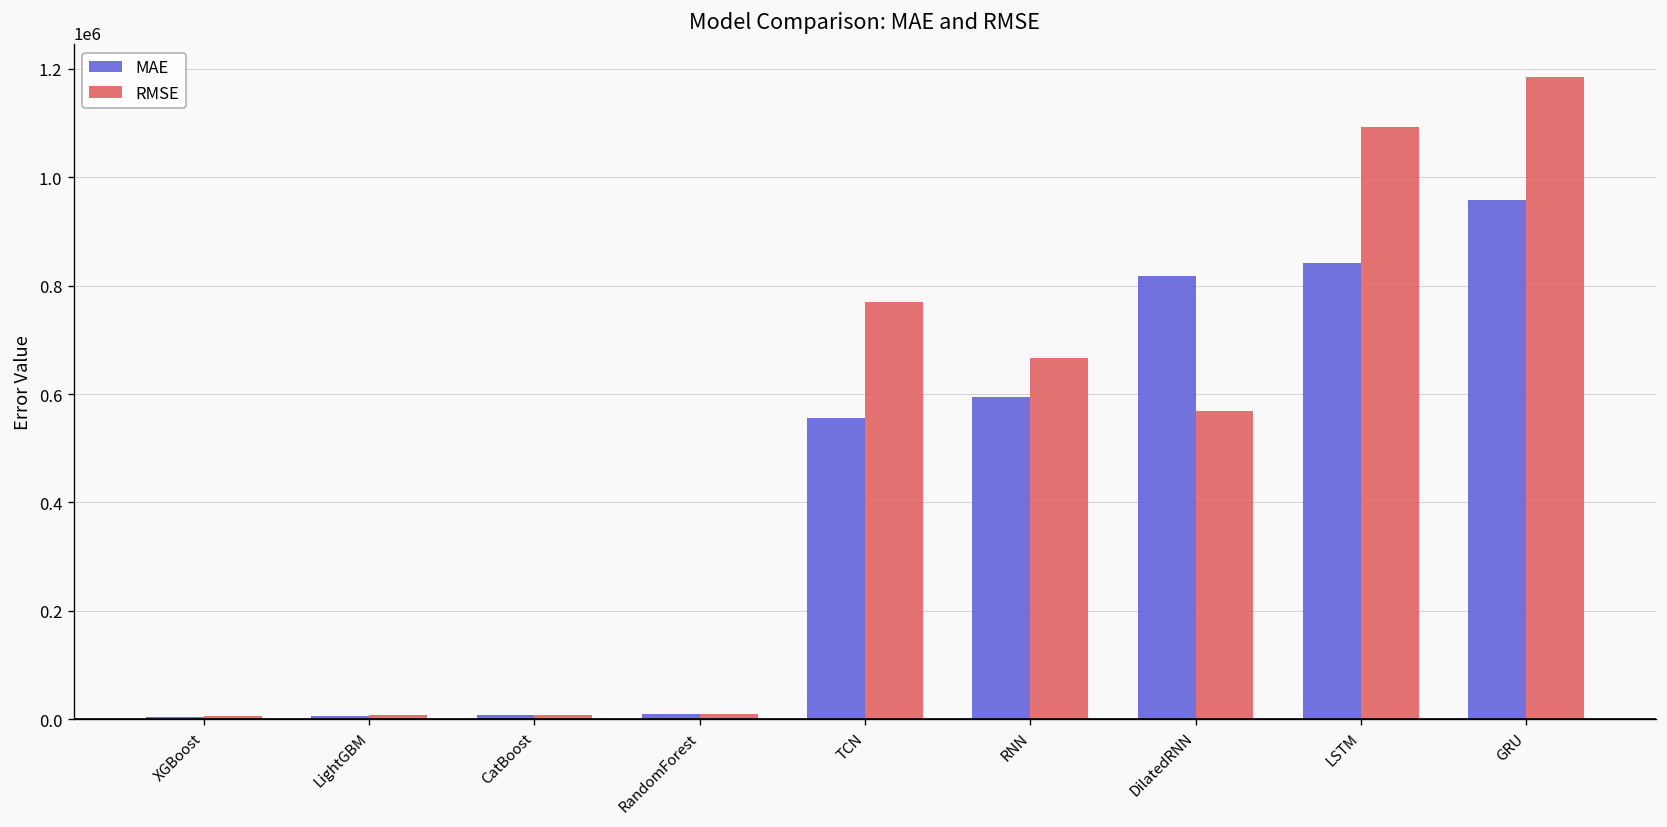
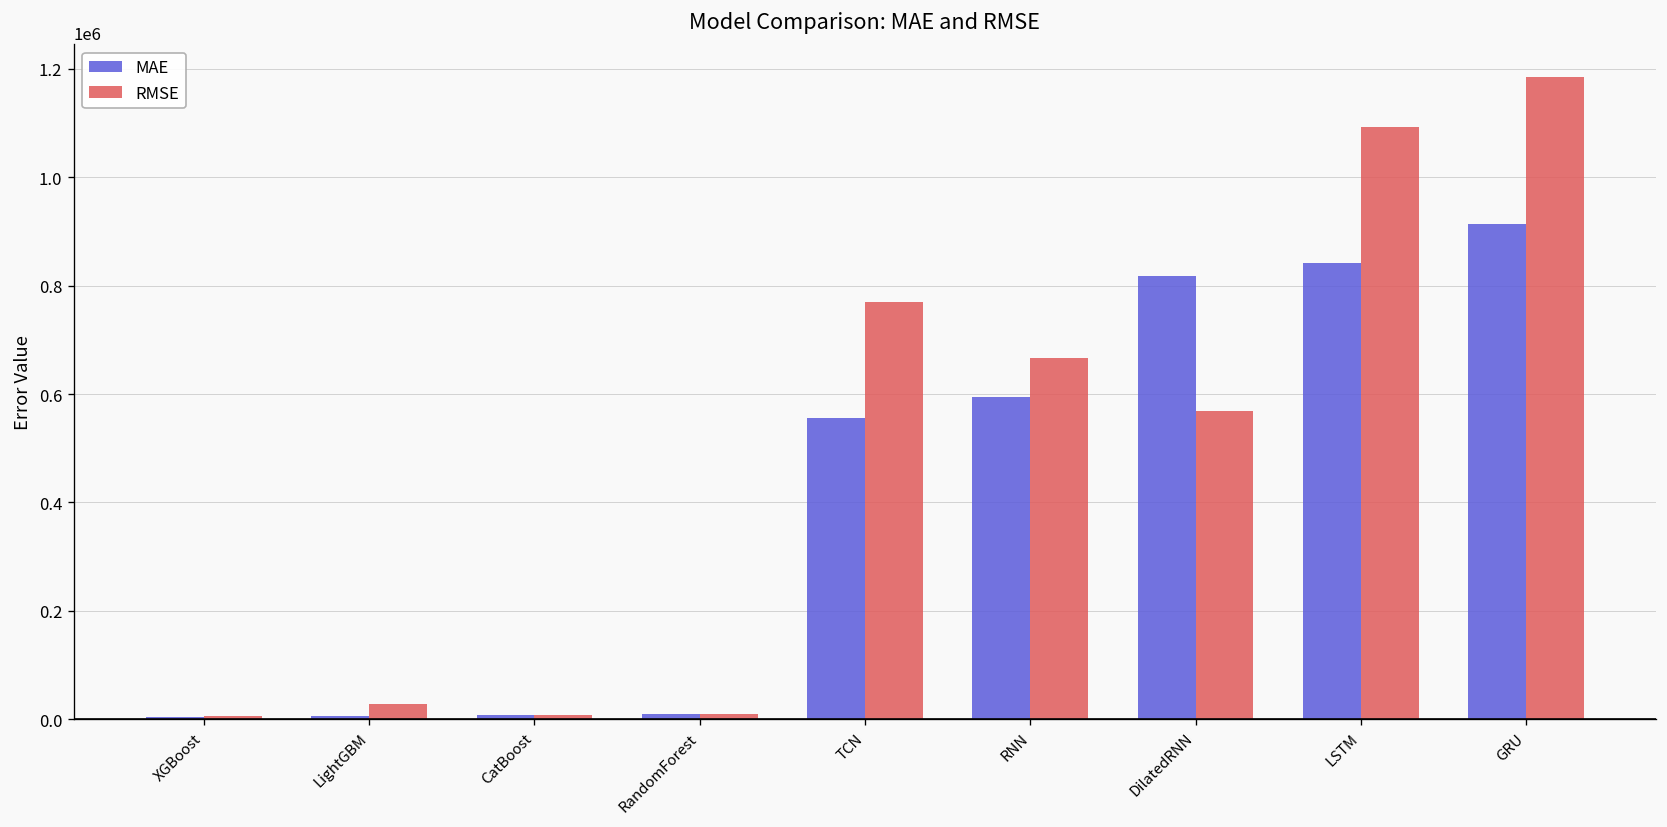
RMSE, LightGBM: 10000 -> 30000
MAE, GRU: 960000 -> 910000
